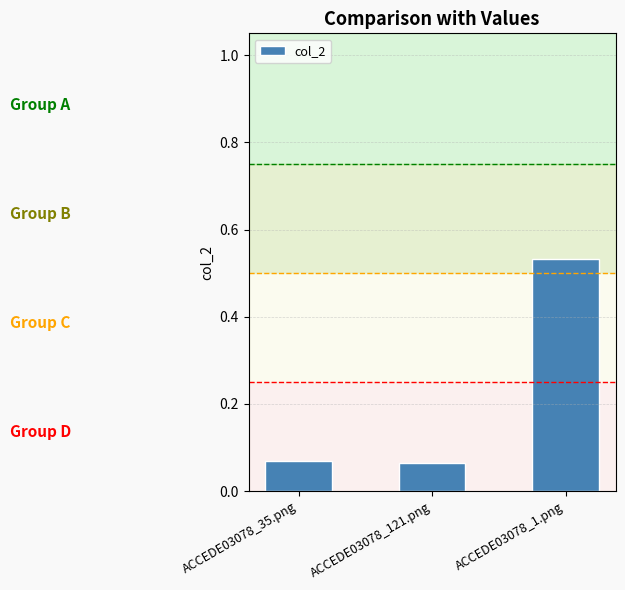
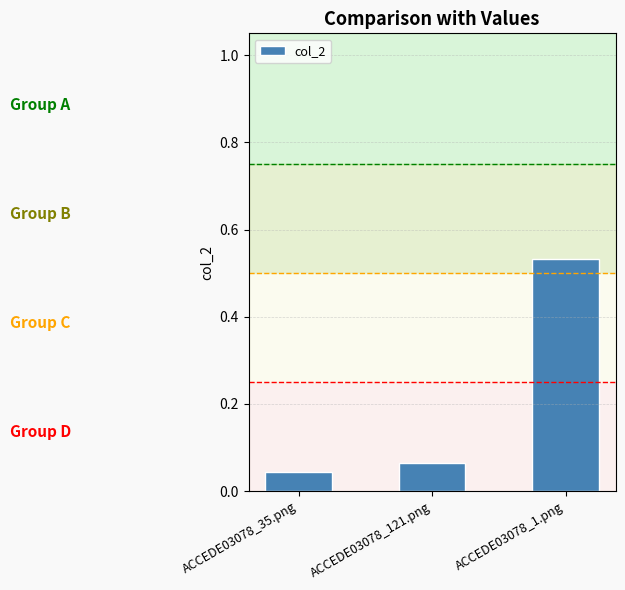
ACCEDE03078_35.png: 0.07 -> 0.04
